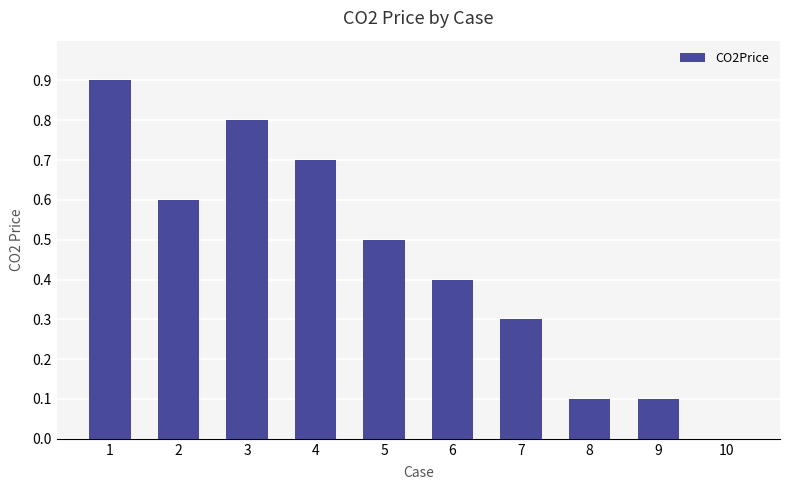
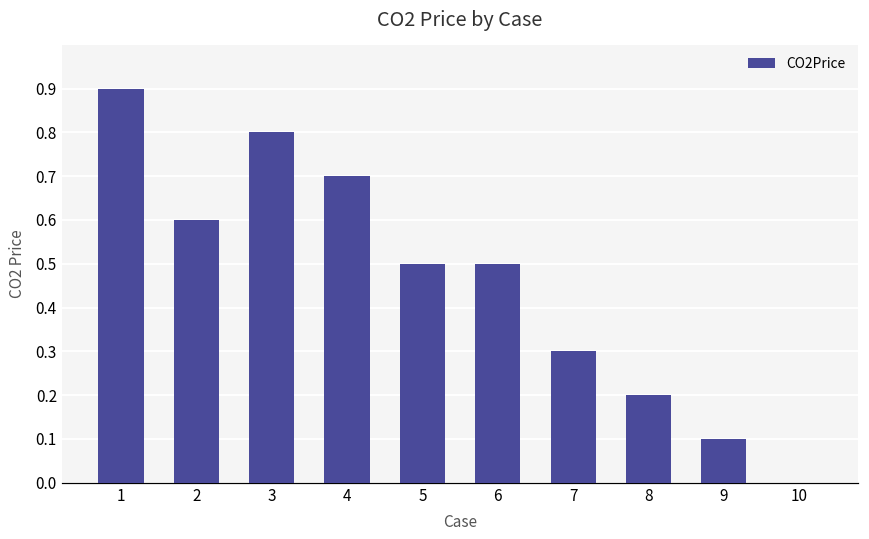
6: 0.4 -> 0.5
8: 0.1 -> 0.2
